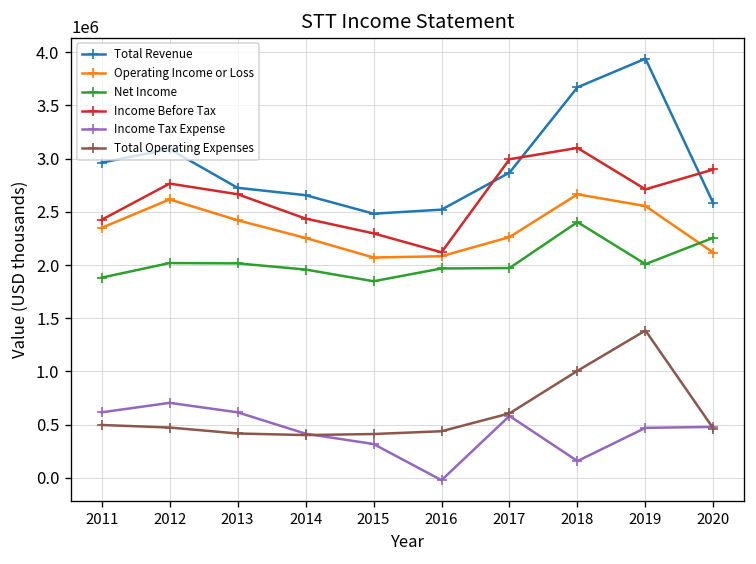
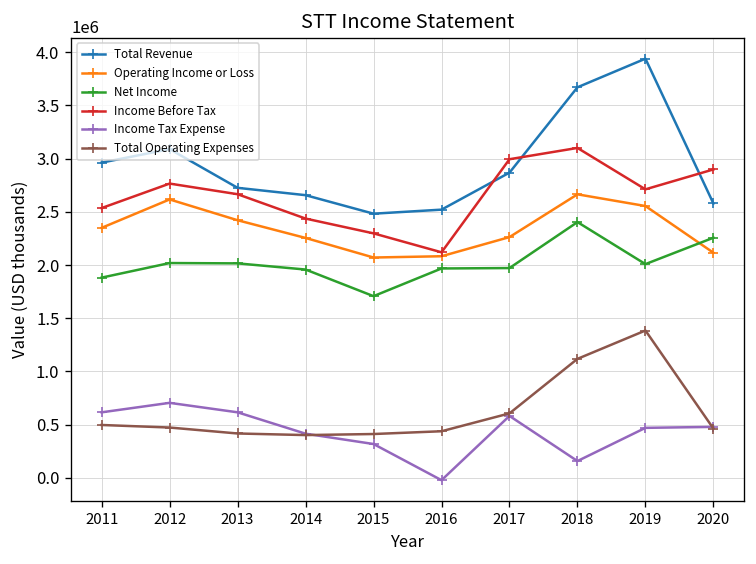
Income Before Tax, 2011: 2400000 -> 2500000
Net Income, 2015: 1800000 -> 1700000
Total Operating Expenses, 2018: 1000000 -> 1100000
